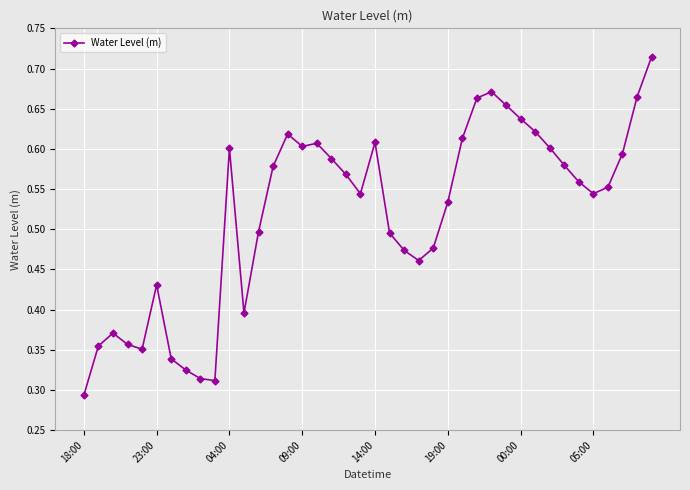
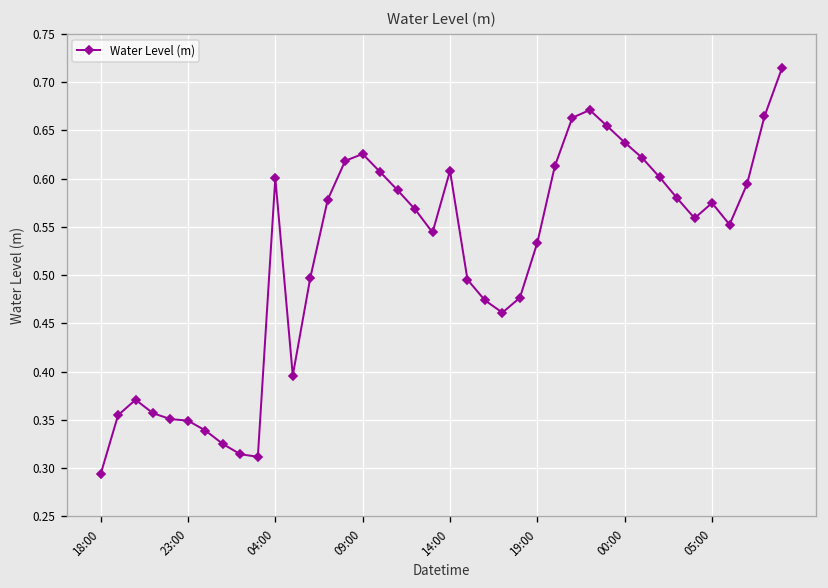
23:00: 0.43 -> 0.35
09:00: 0.60 -> 0.63
05:00: 0.54 -> 0.57
